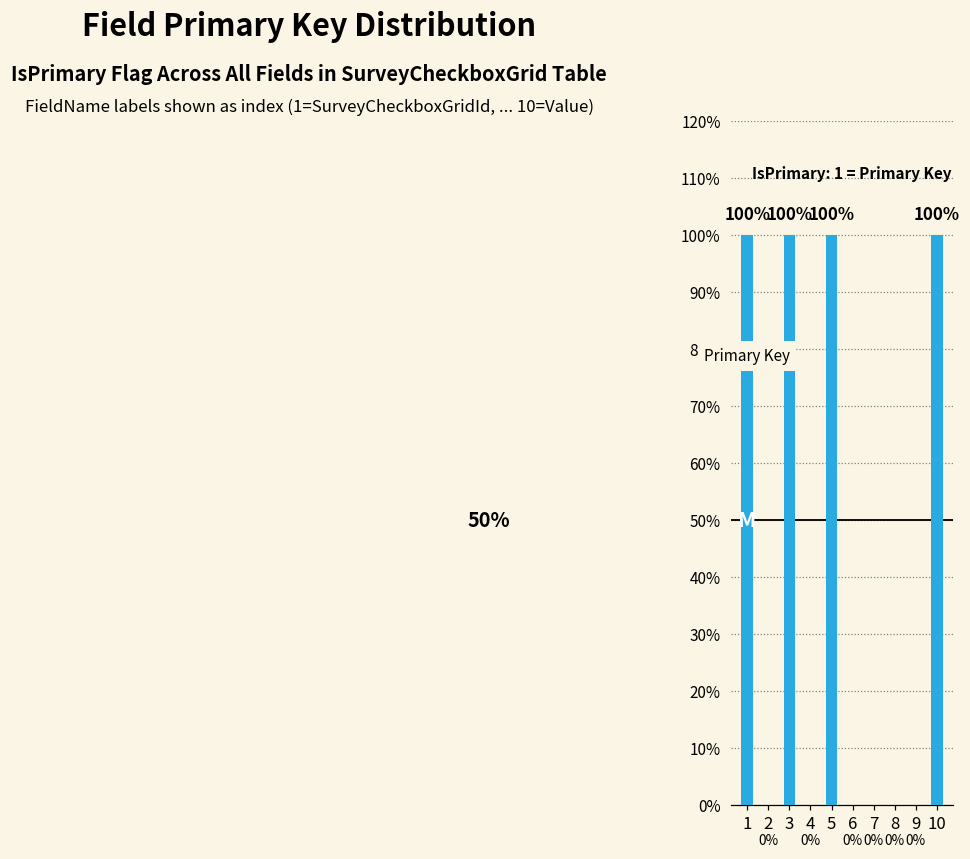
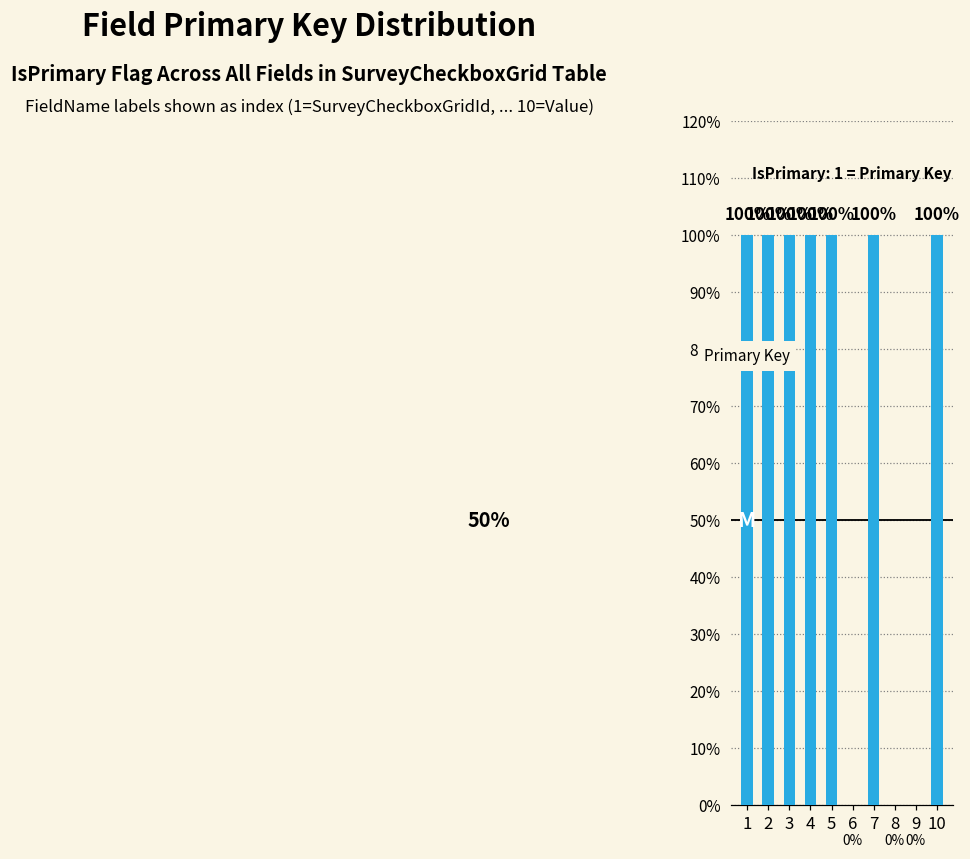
2: 0% -> 100%
4: 0% -> 100%
7: 0% -> 100%
